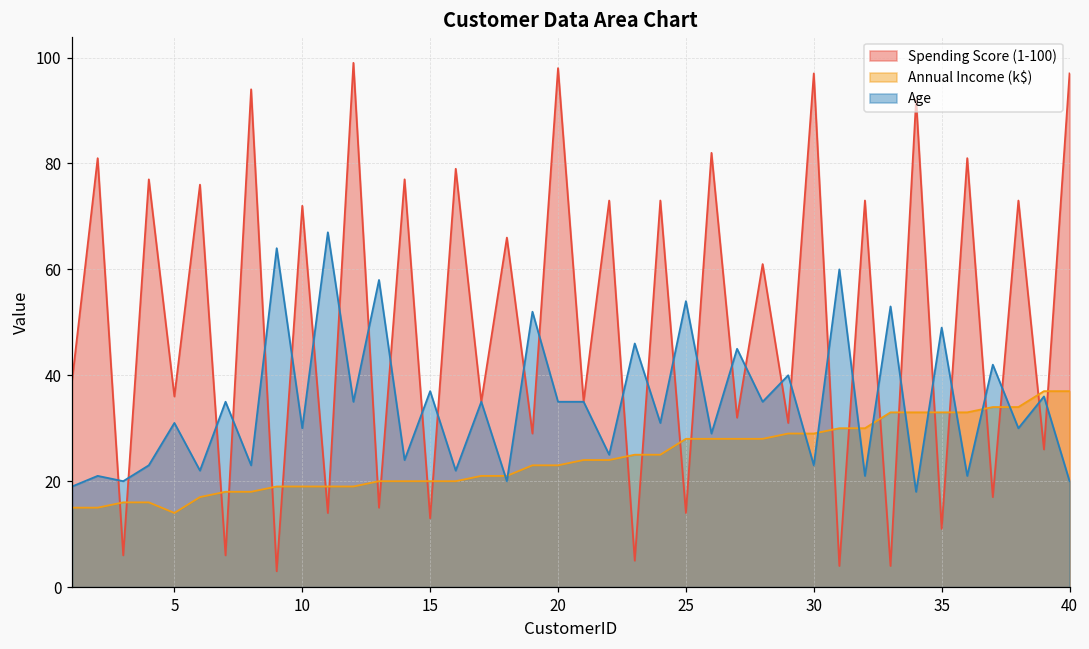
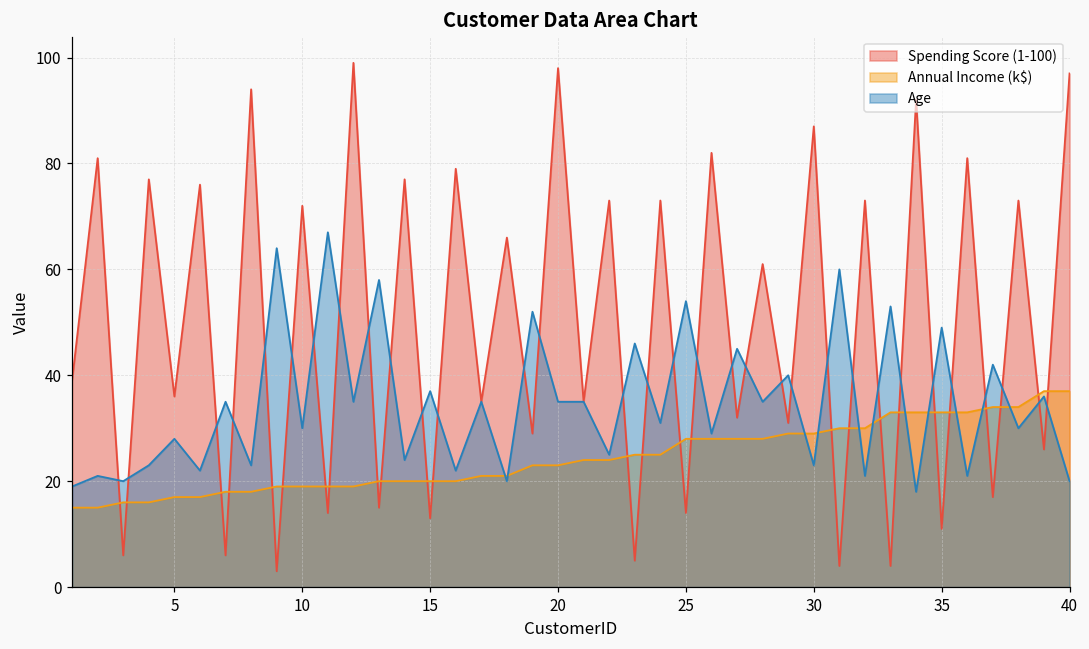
Annual Income (k$), 5: 14 -> 17
Age, 5: 31 -> 28
Spending Score (1-100), 30: 97 -> 87
